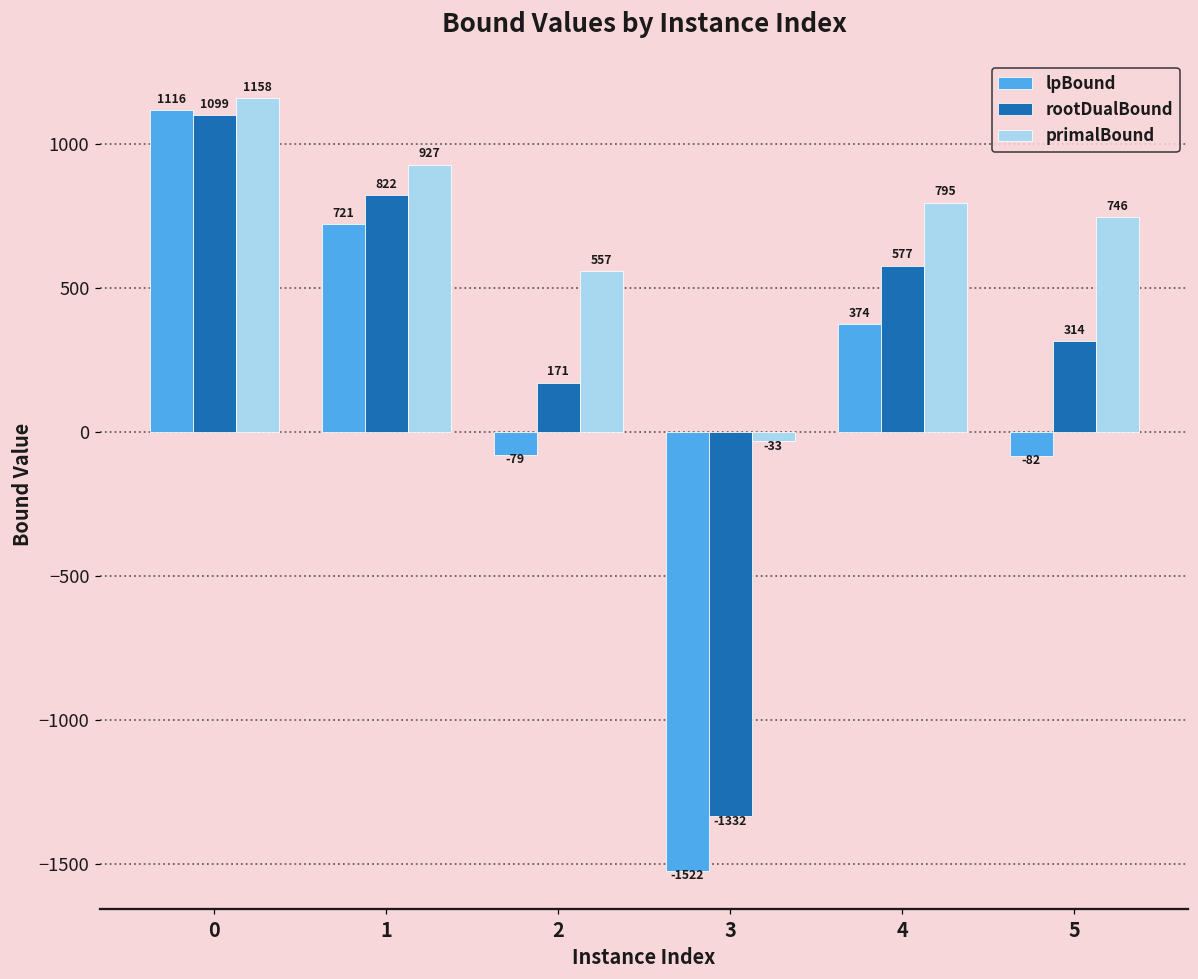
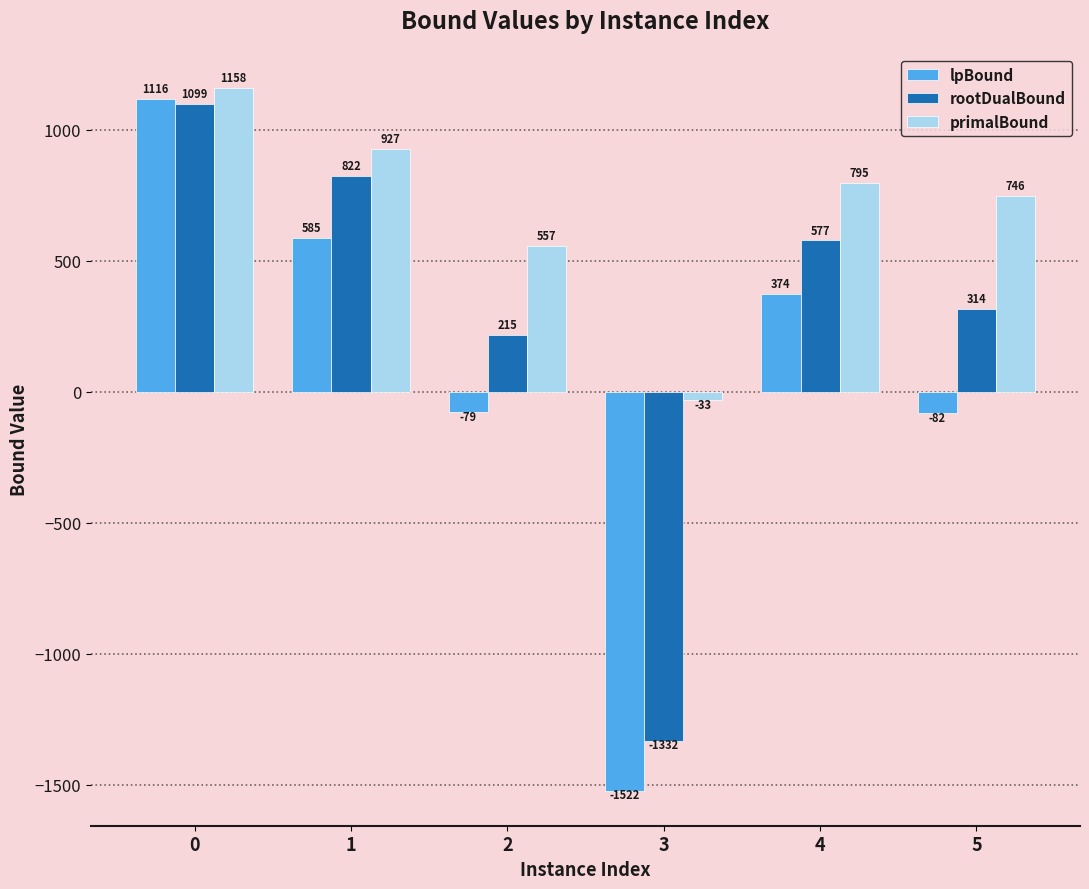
lpBound, 1: 721 -> 585
rootDualBound, 2: 171 -> 215
